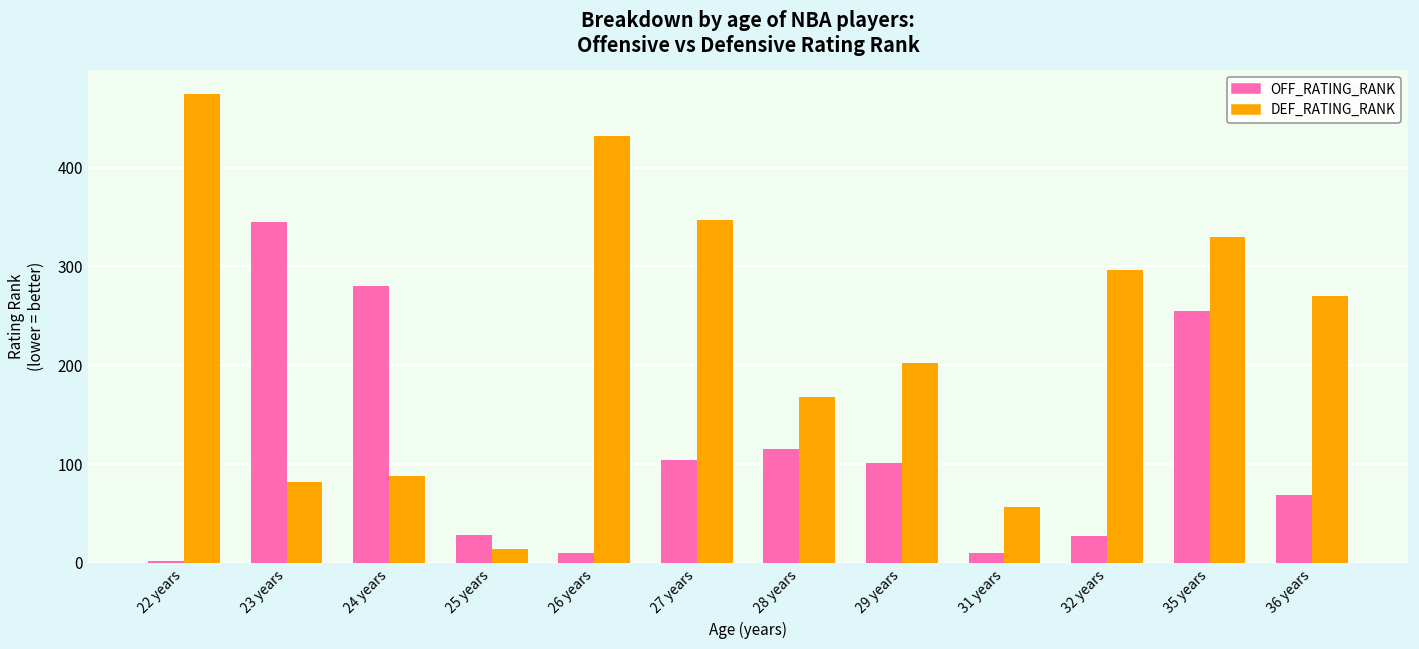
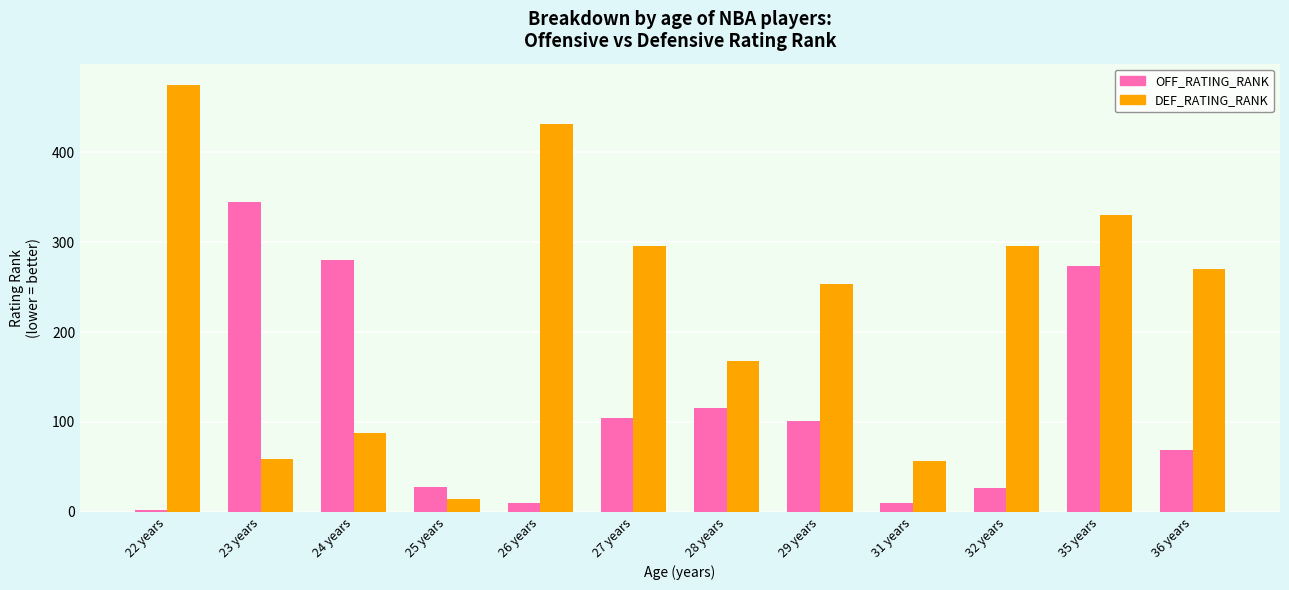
DEF_RATING_RANK, 23 years: 80 -> 60
DEF_RATING_RANK, 27 years: 350 -> 300
DEF_RATING_RANK, 29 years: 200 -> 250
OFF_RATING_RANK, 35 years: 260 -> 270
